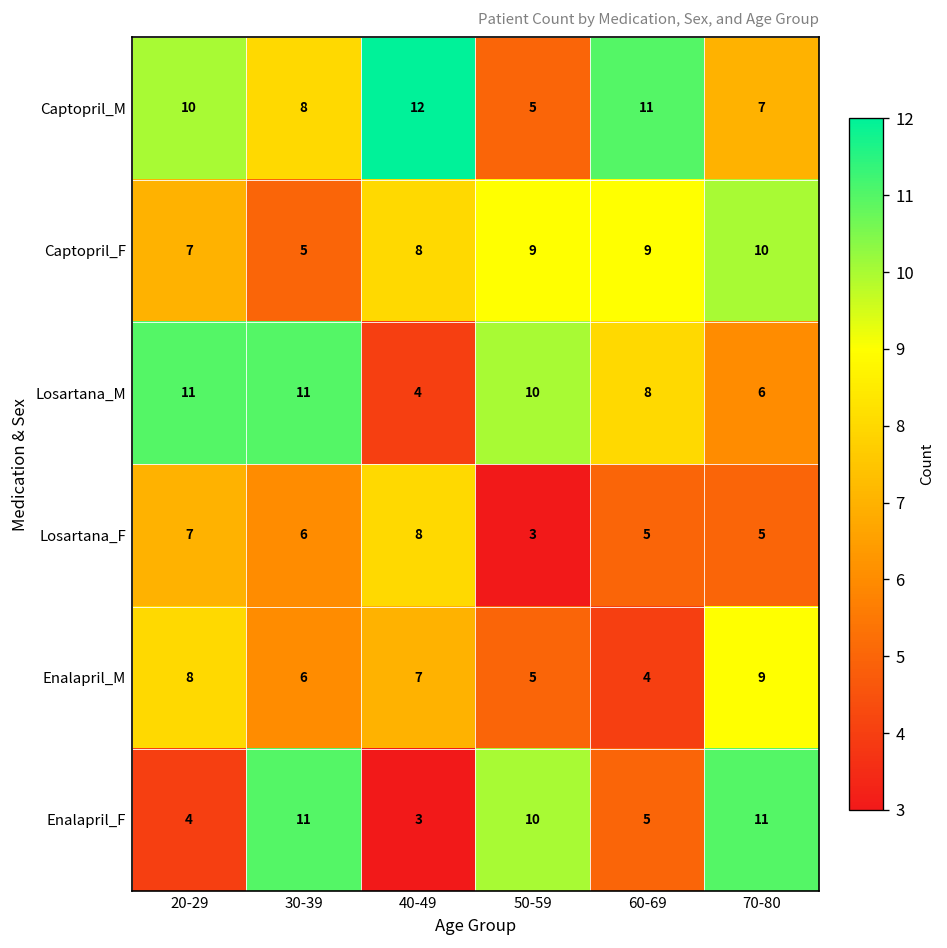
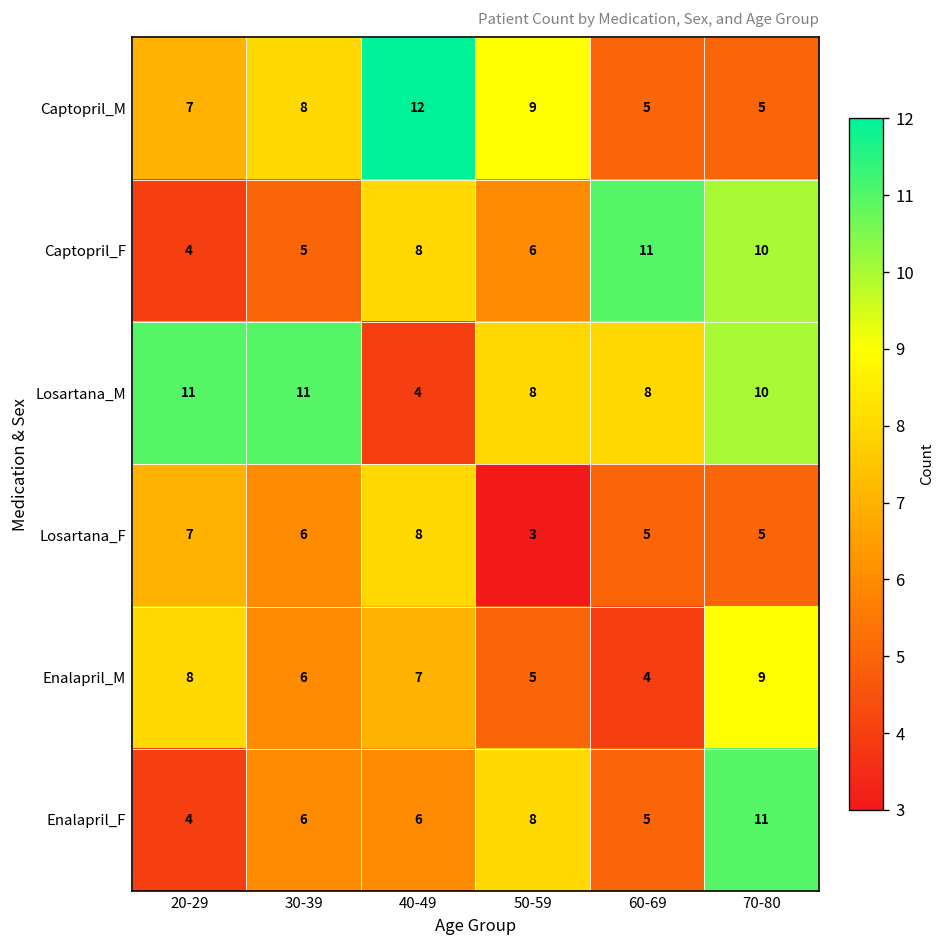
Captopril_M, 20-29: 10 -> 7
Captopril_M, 50-59: 5 -> 9
Captopril_M, 60-69: 11 -> 5
Captopril_M, 70-80: 7 -> 5
Captopril_F, 20-29: 7 -> 4
Captopril_F, 50-59: 9 -> 6
Captopril_F, 60-69: 9 -> 11
Losartana_M, 50-59: 10 -> 8
Losartana_M, 70-80: 6 -> 10
Enalapril_F, 30-39: 11 -> 6
Enalapril_F, 40-49: 3 -> 6
Enalapril_F, 50-59: 10 -> 8
